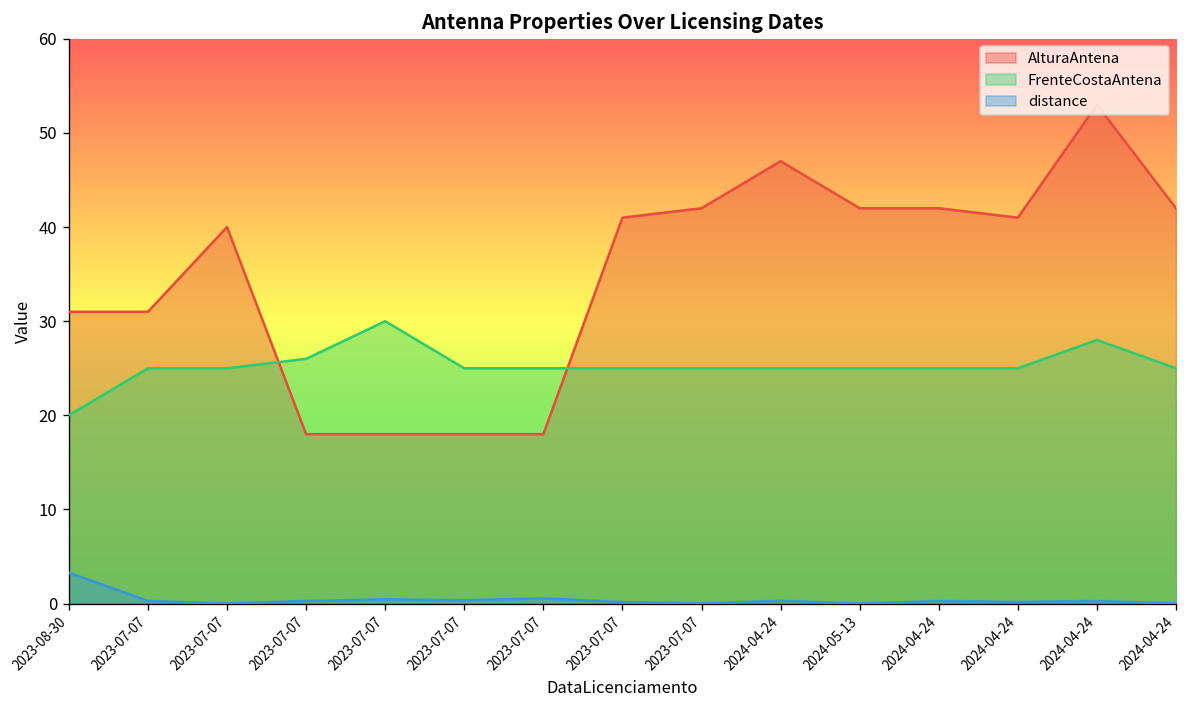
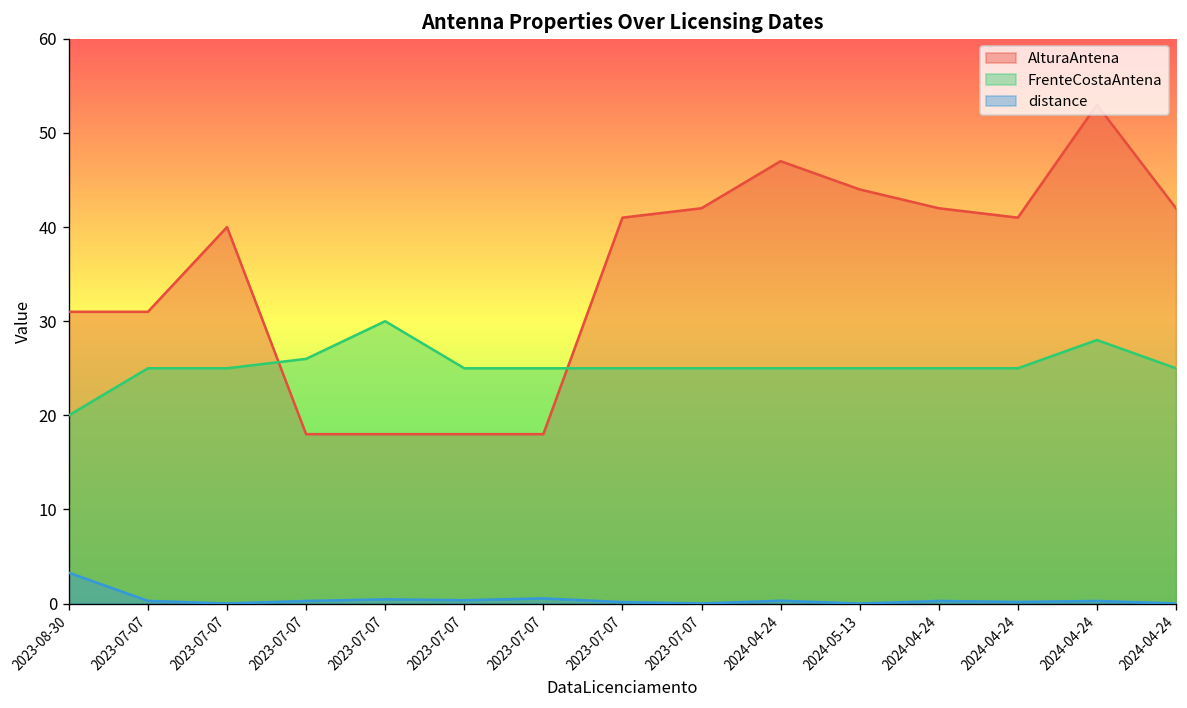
AlturaAntena, 2024-05-13: 42 -> 44
